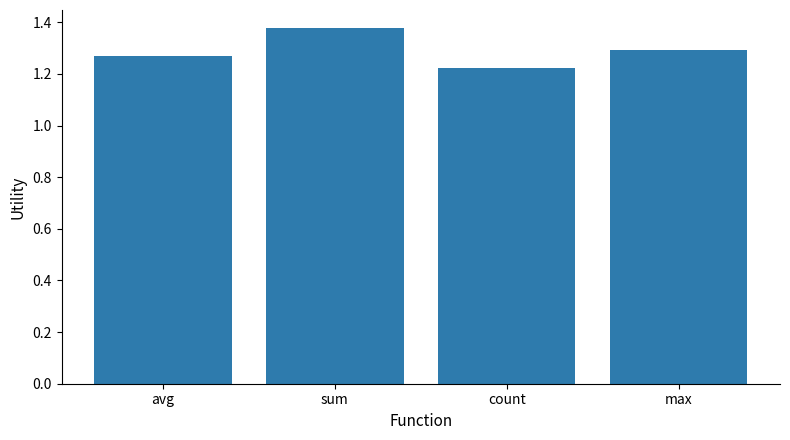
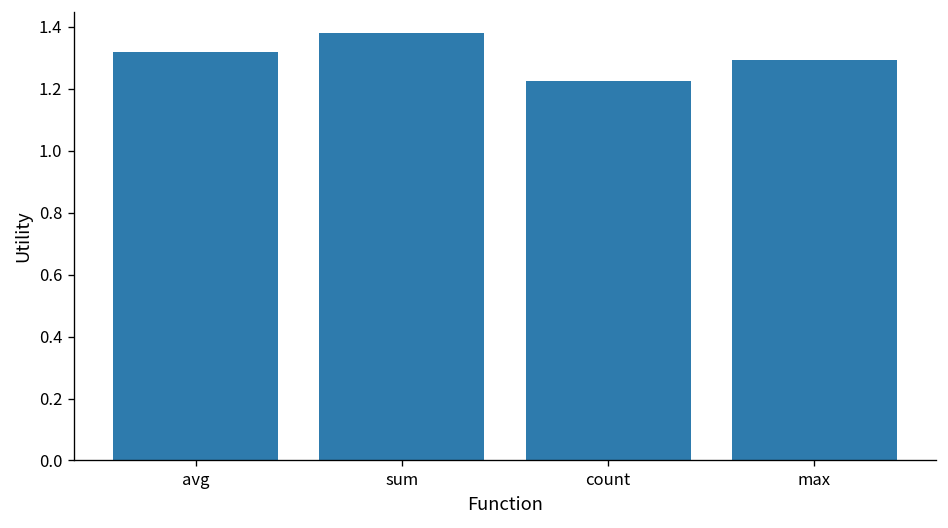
avg: 1.27 -> 1.32
